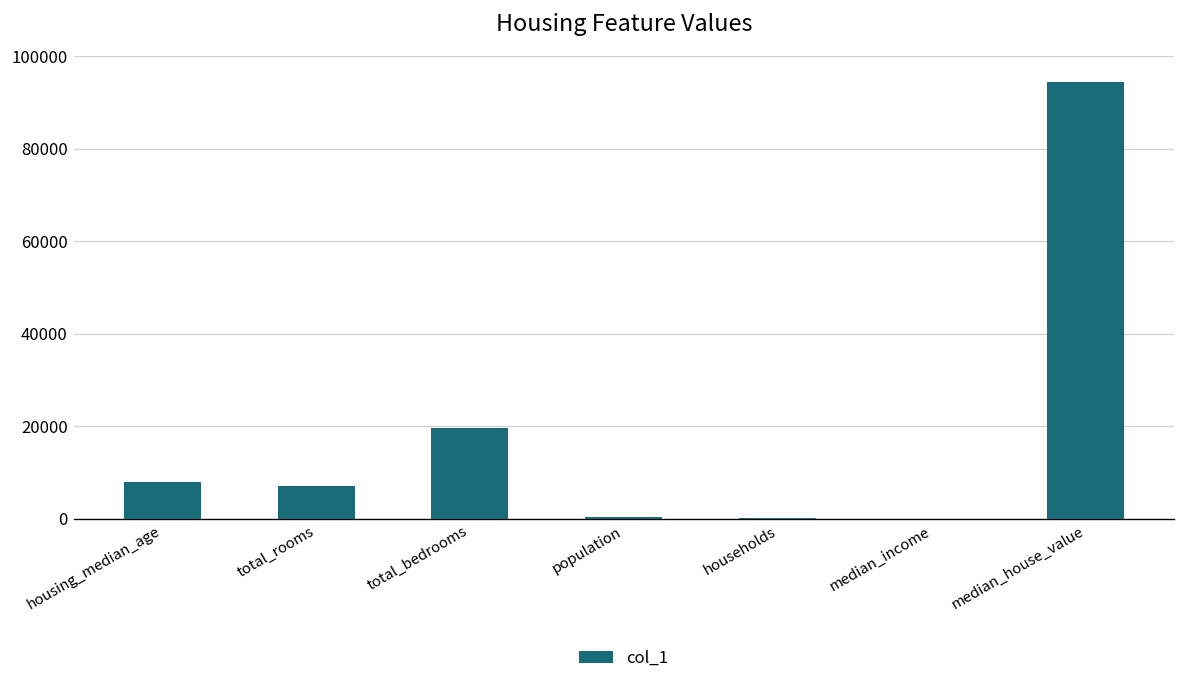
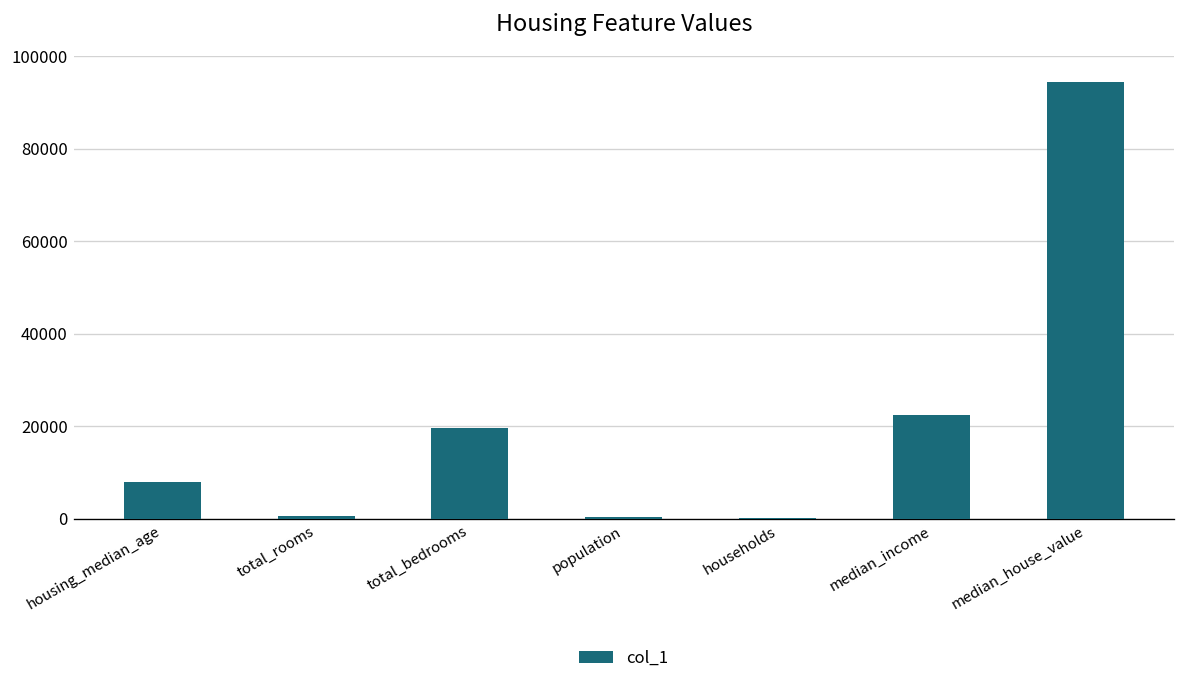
total_rooms: 7000 -> 1000
median_income: 0 -> 23000
